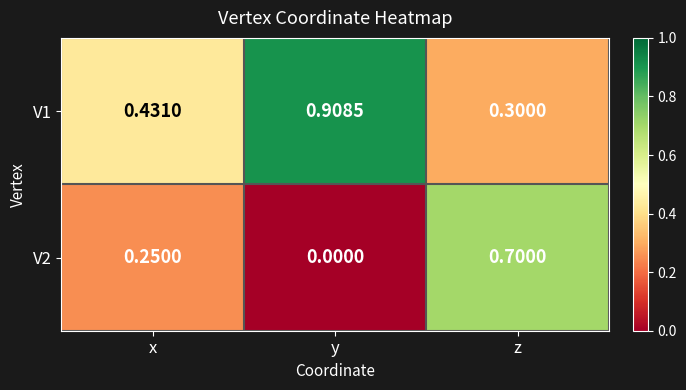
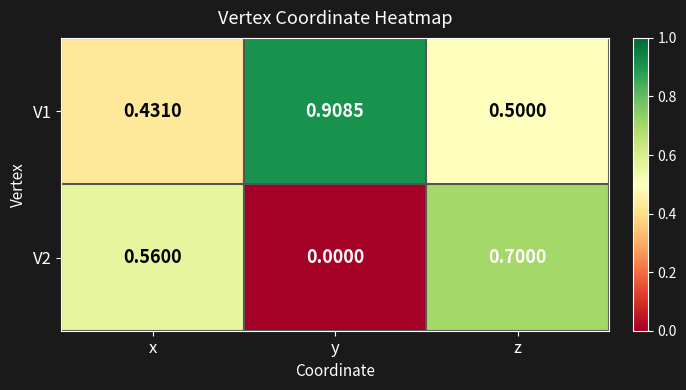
V1, z: 0.3000 -> 0.5000
V2, x: 0.2500 -> 0.5600
